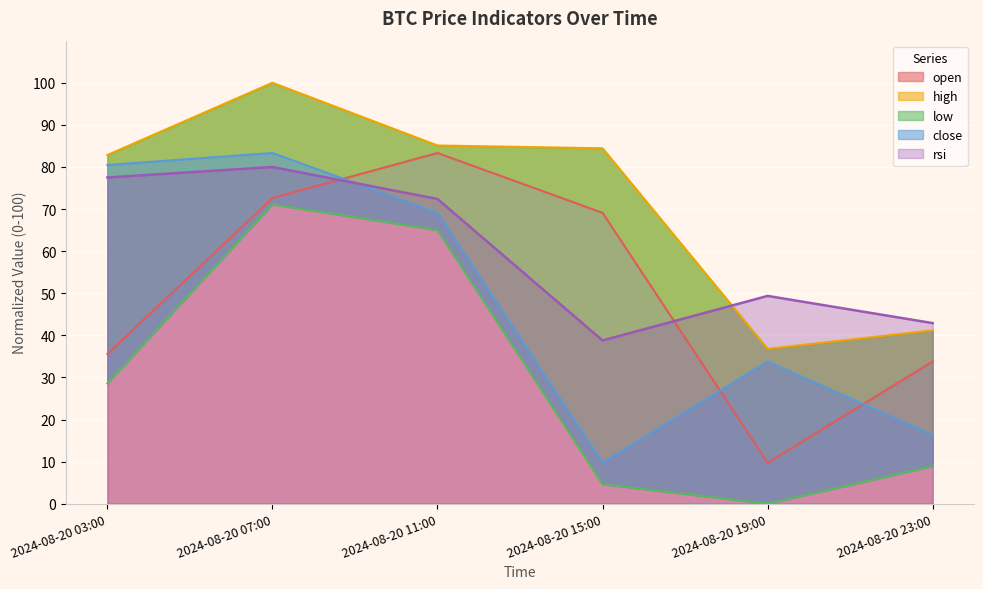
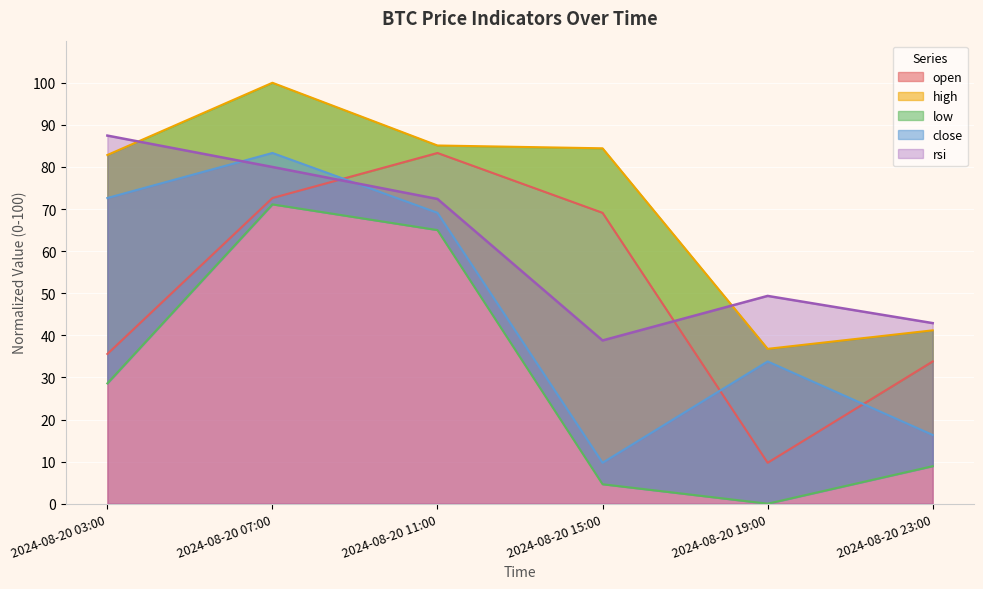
close, 2024-08-20 03:00: 80 -> 73
rsi, 2024-08-20 03:00: 77 -> 87
